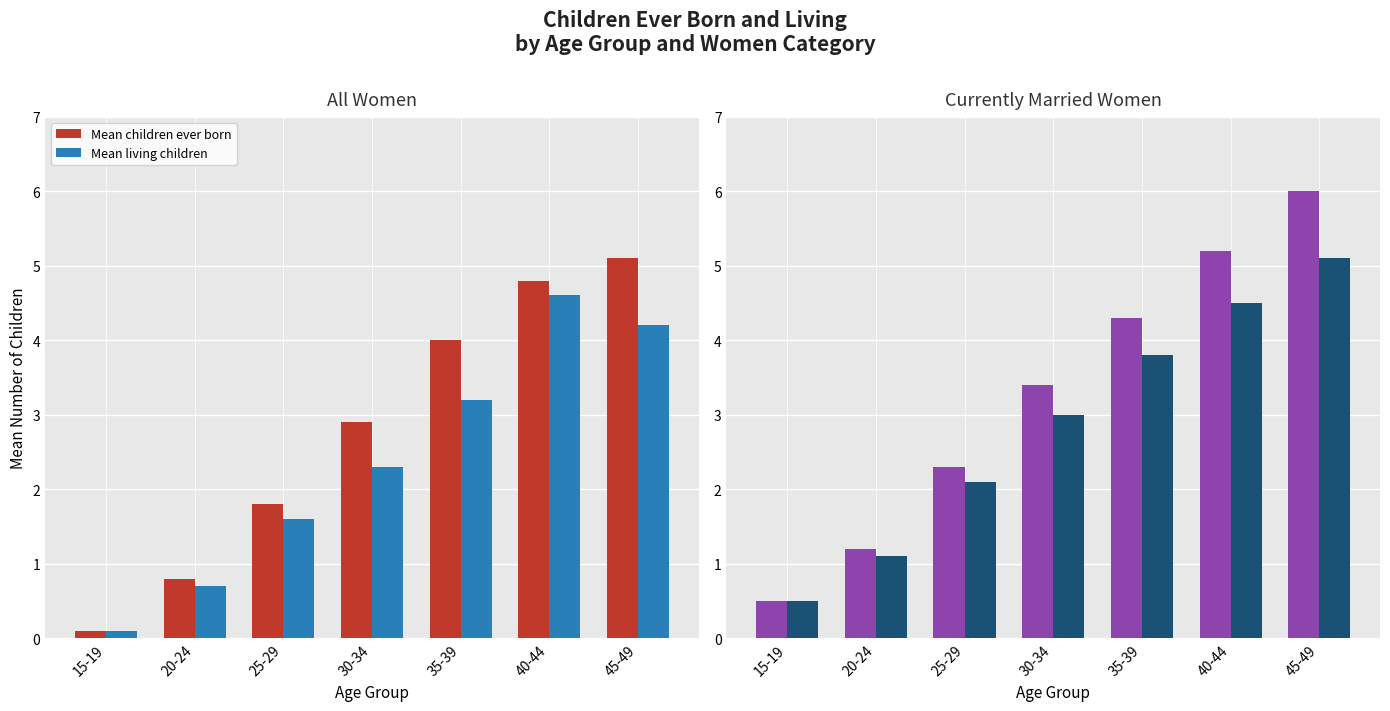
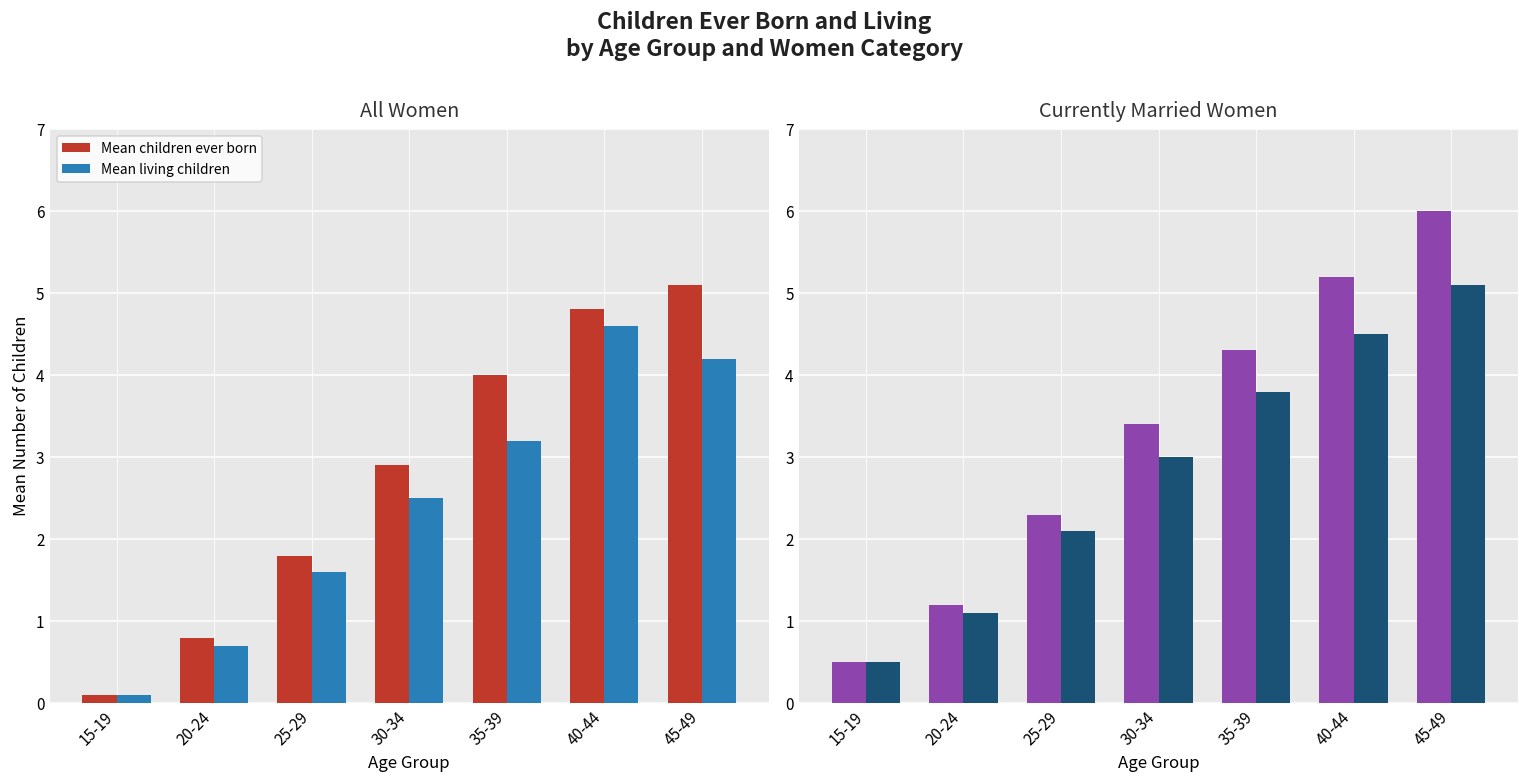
All Women, Mean living children, 30-34: 2.3 -> 2.5
